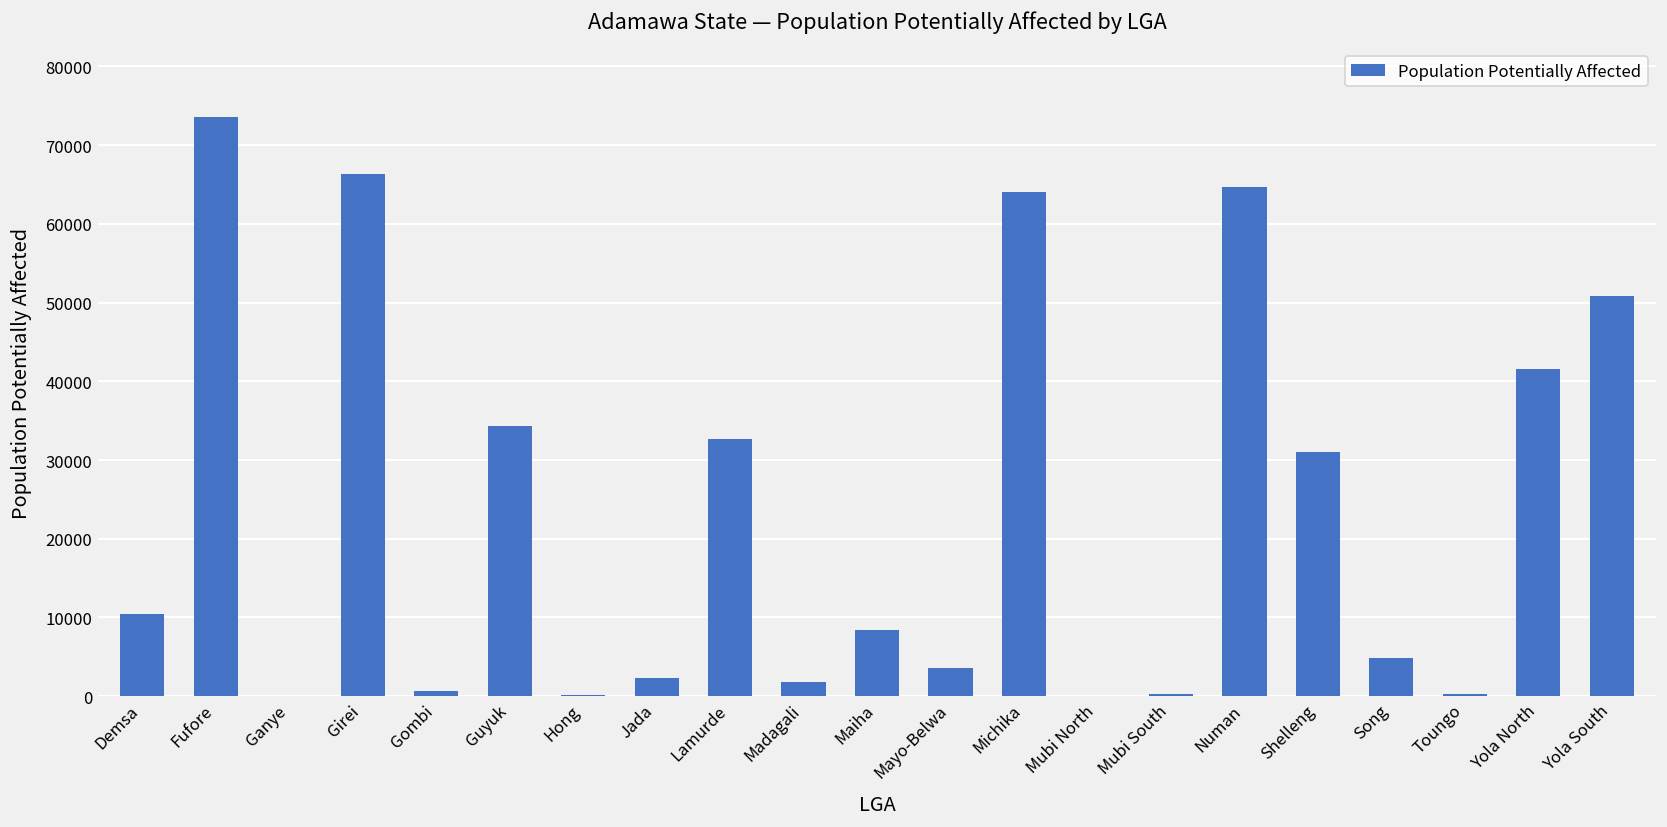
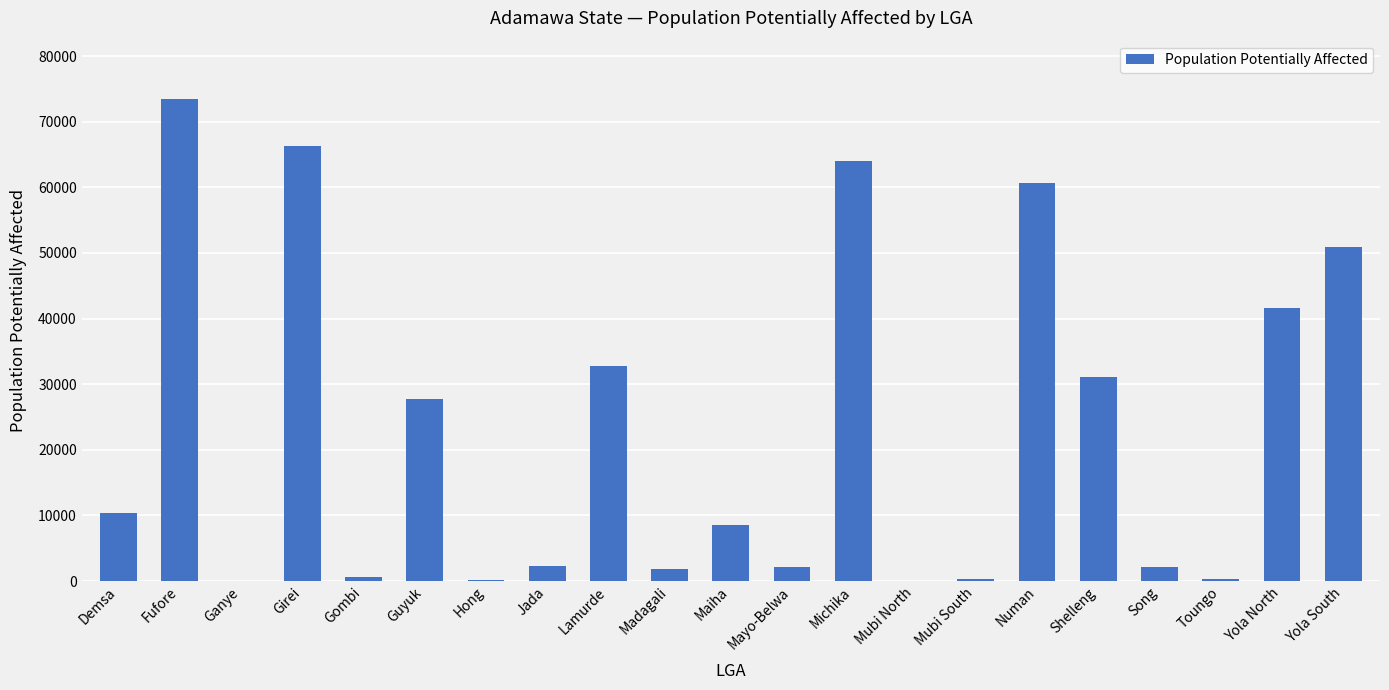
Guyuk: 34000 -> 28000
Mayo-Belwa: 4000 -> 2000
Numan: 65000 -> 61000
Song: 5000 -> 2000
